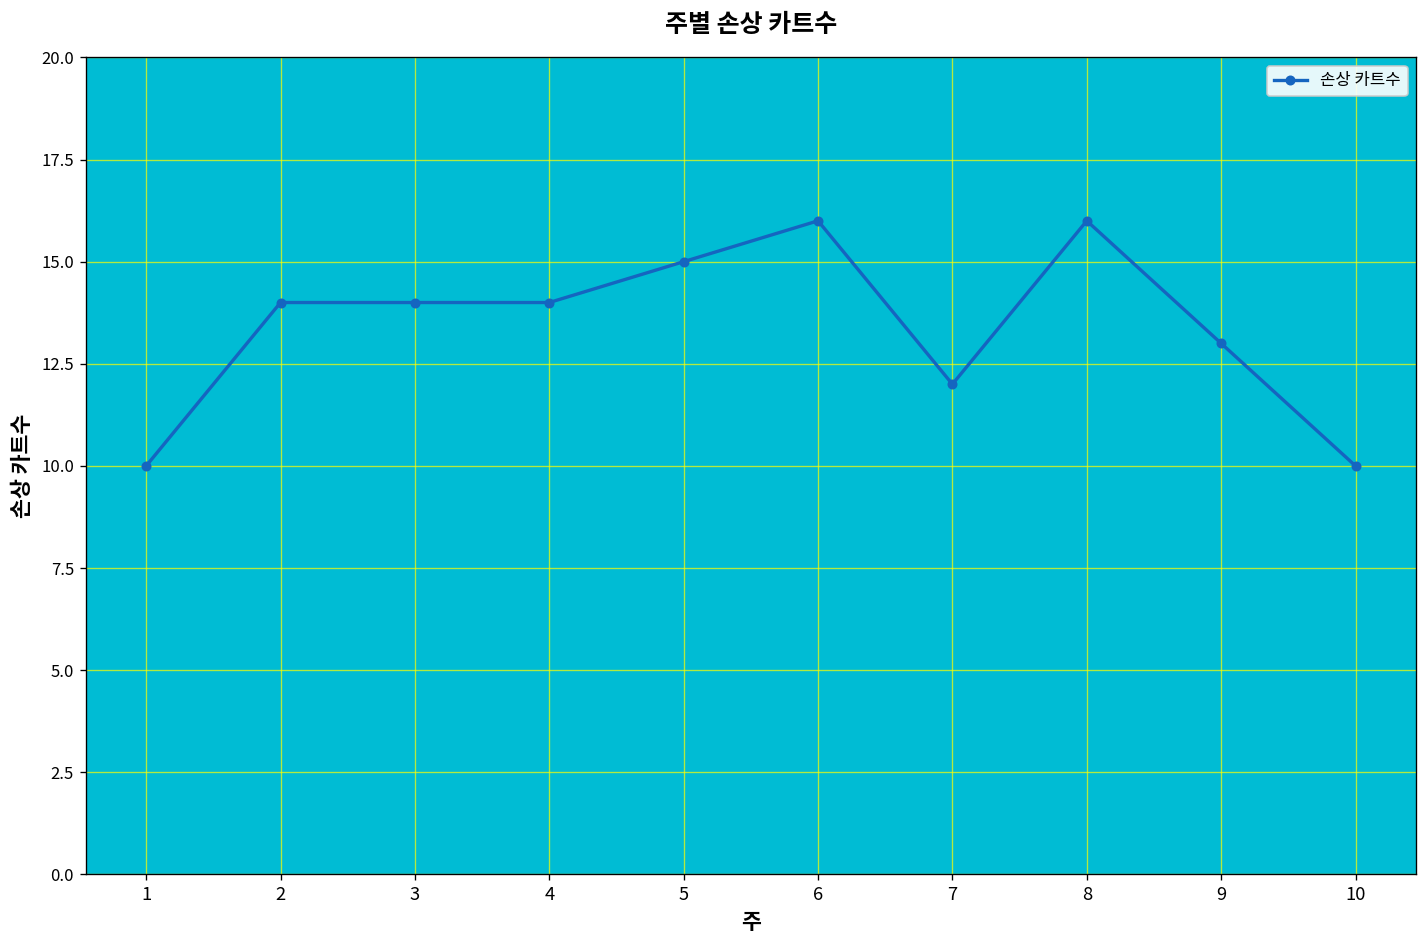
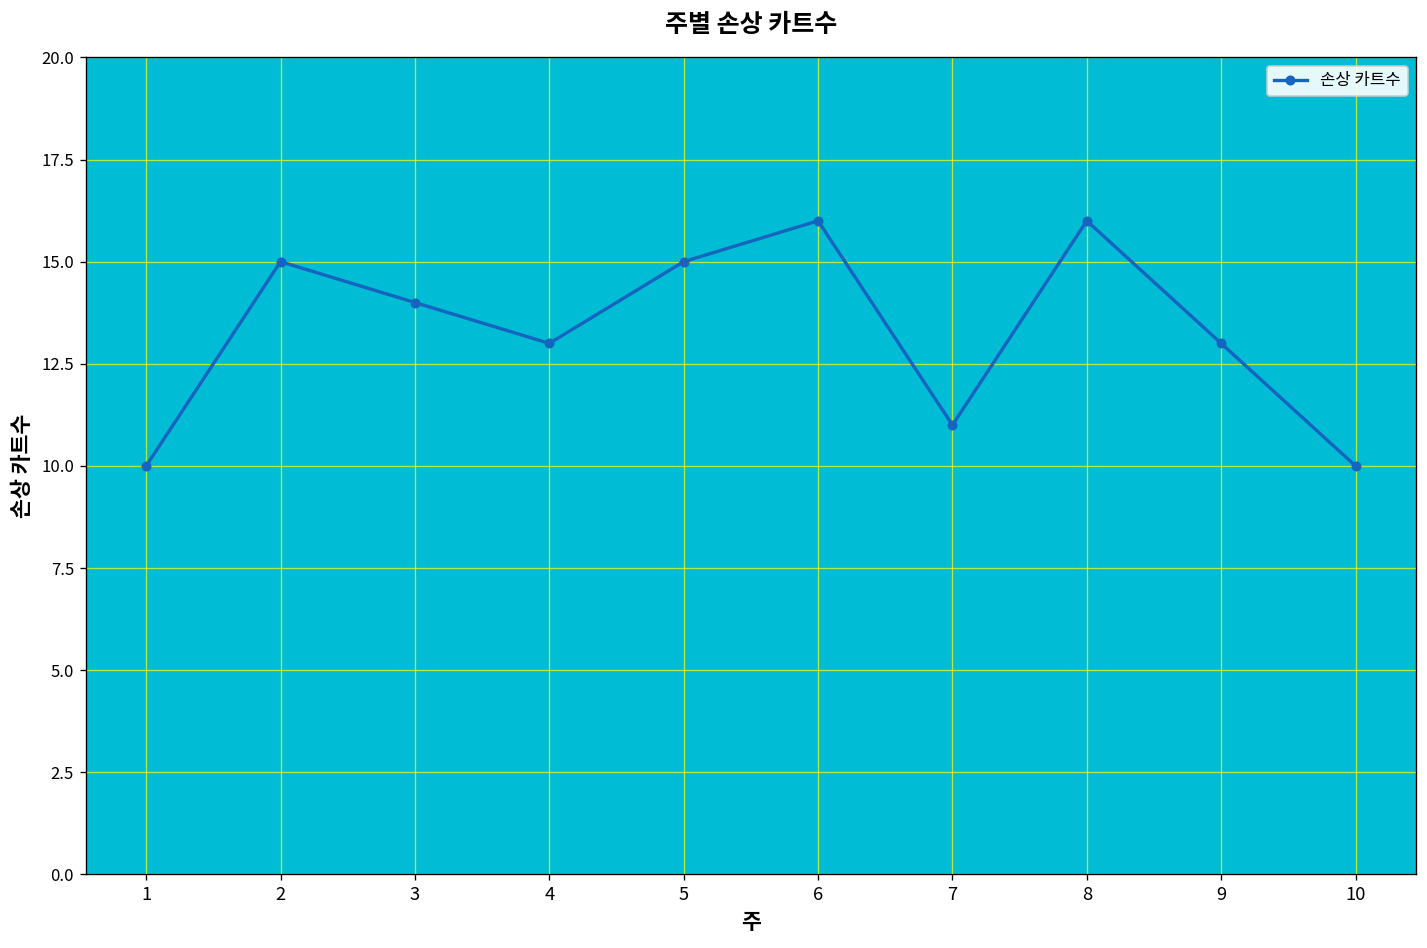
2: 14 -> 15
4: 14 -> 13
7: 12 -> 11
